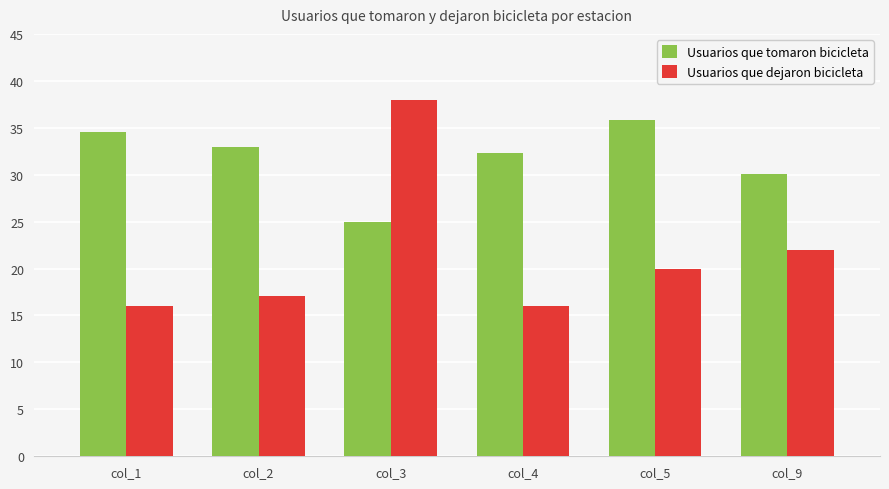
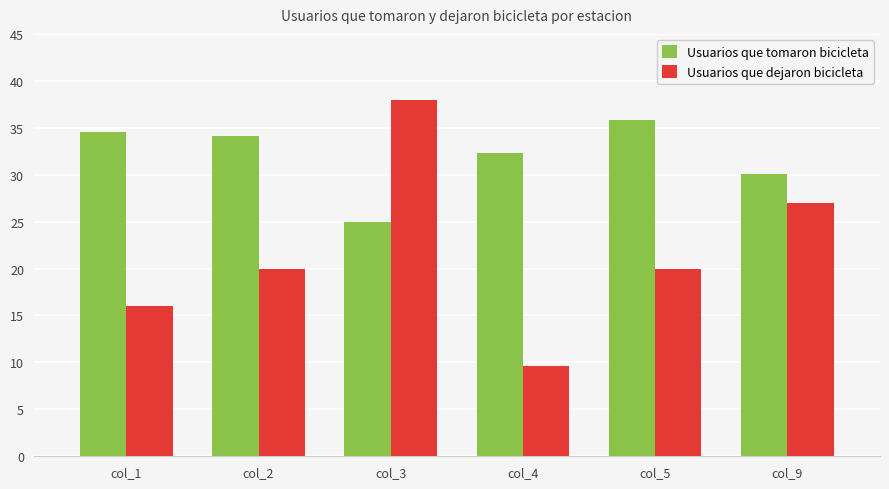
Usuarios que tomaron bicicleta, col_2: 33 -> 34
Usuarios que dejaron bicicleta, col_2: 17 -> 20
Usuarios que dejaron bicicleta, col_4: 16 -> 10
Usuarios que dejaron bicicleta, col_9: 22 -> 27
